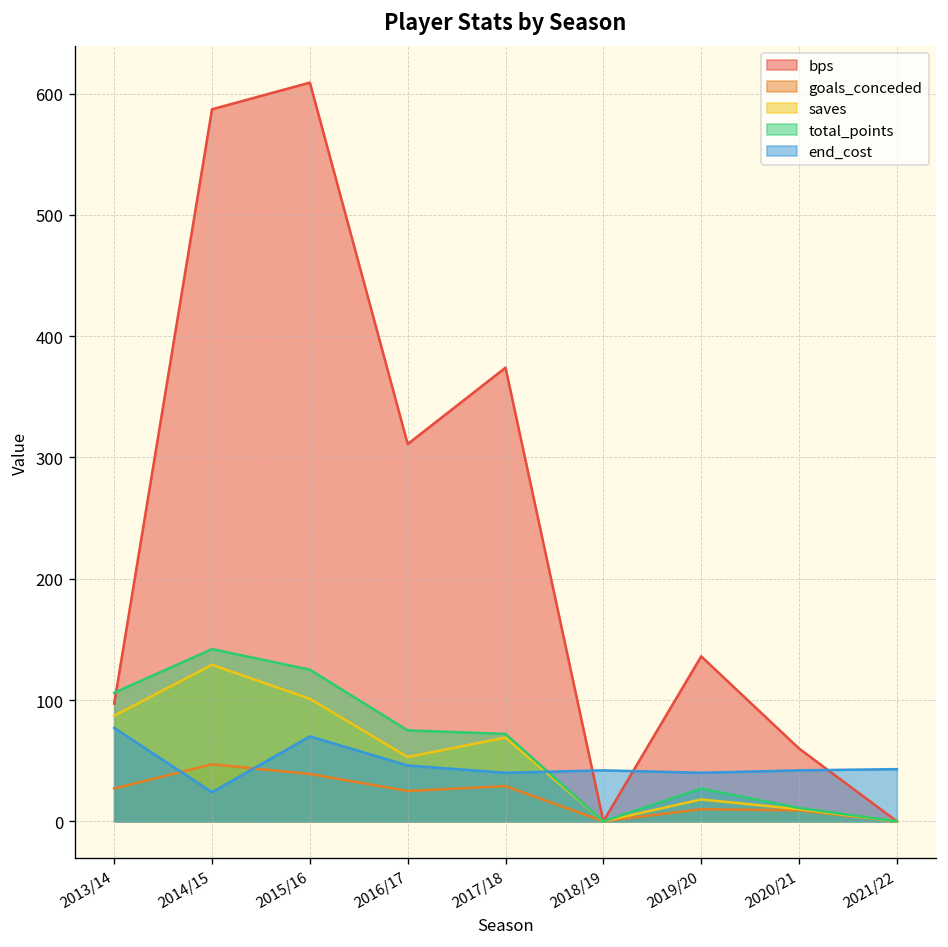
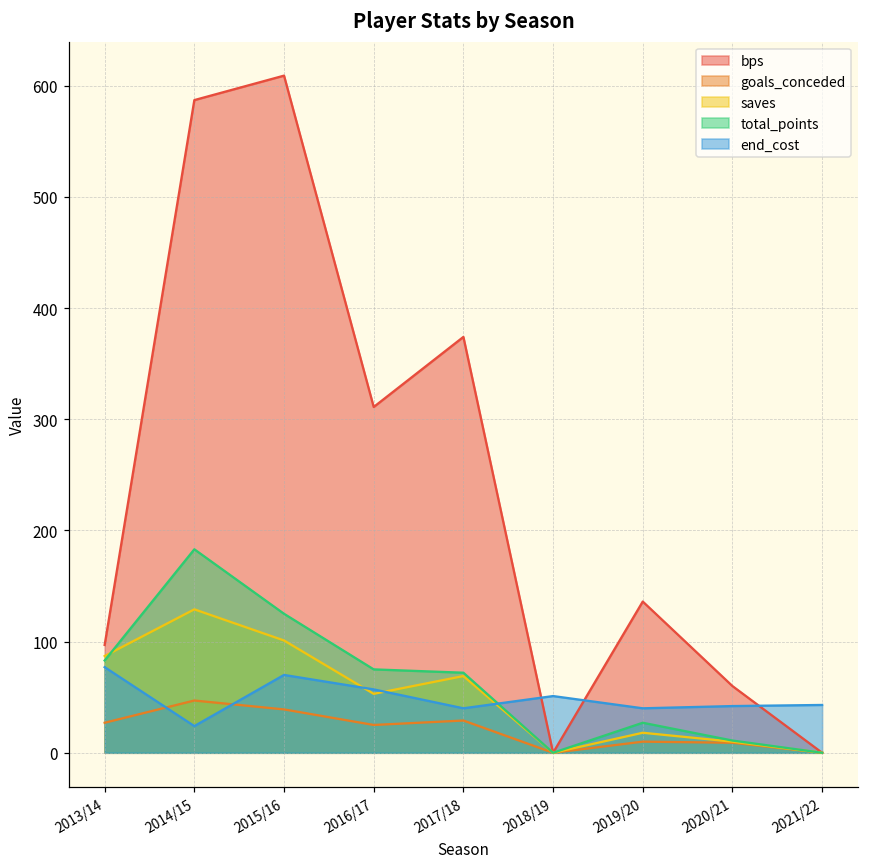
total_points, 2013/14: 106 -> 83
total_points, 2014/15: 142 -> 183
end_cost, 2016/17: 46 -> 57
end_cost, 2018/19: 42 -> 51
